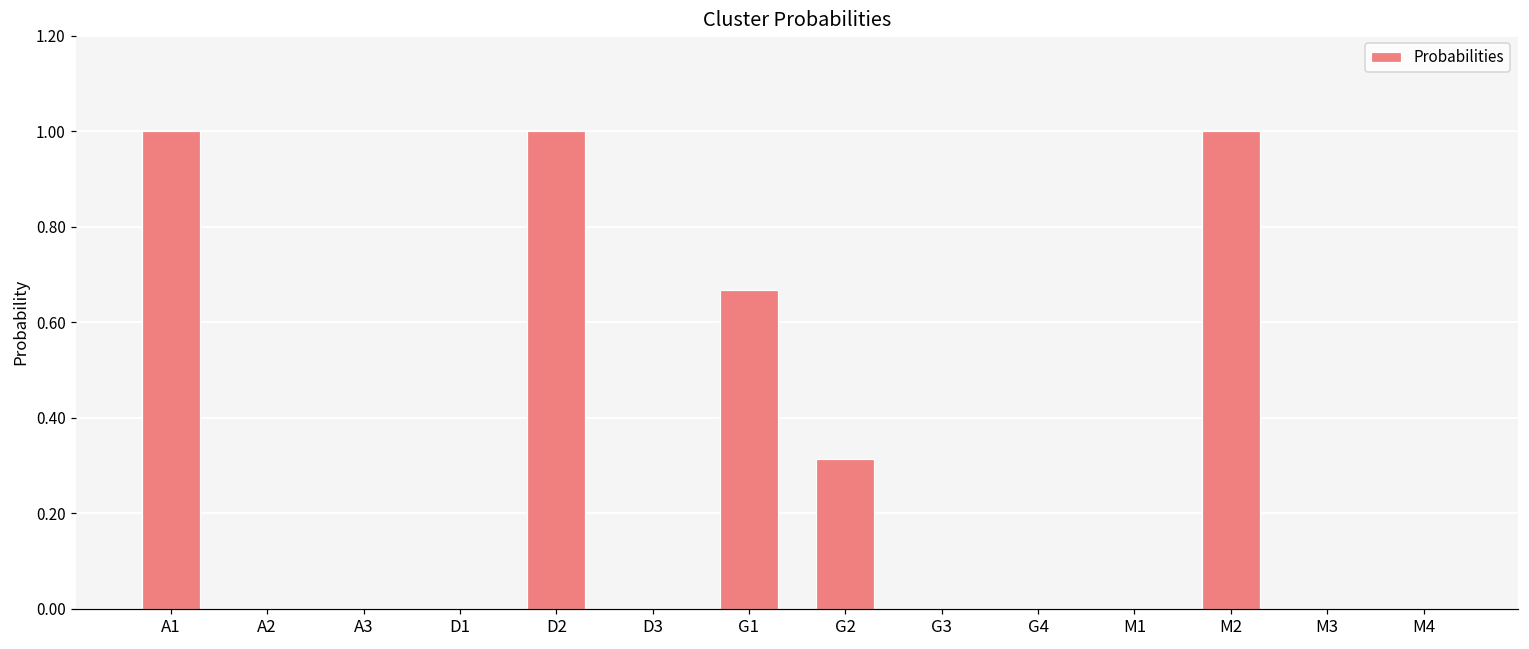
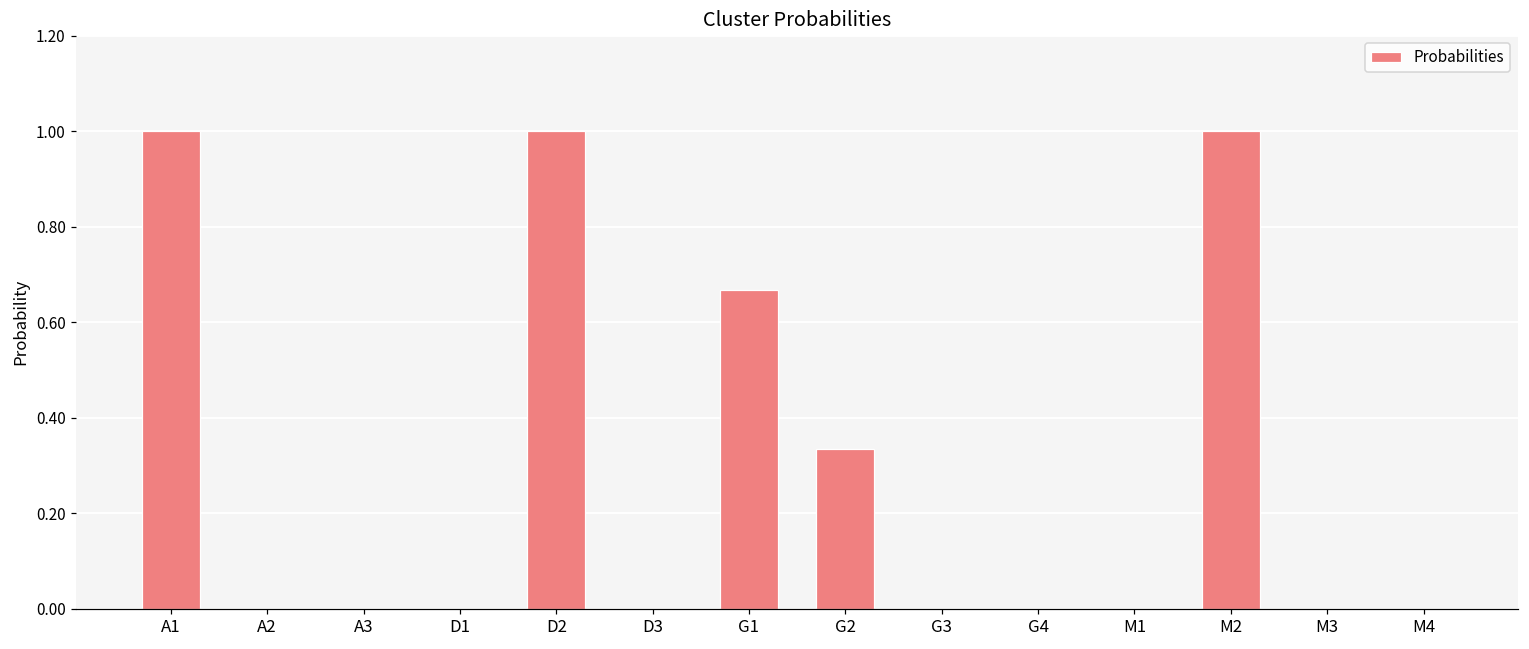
G2: 0.31 -> 0.33
